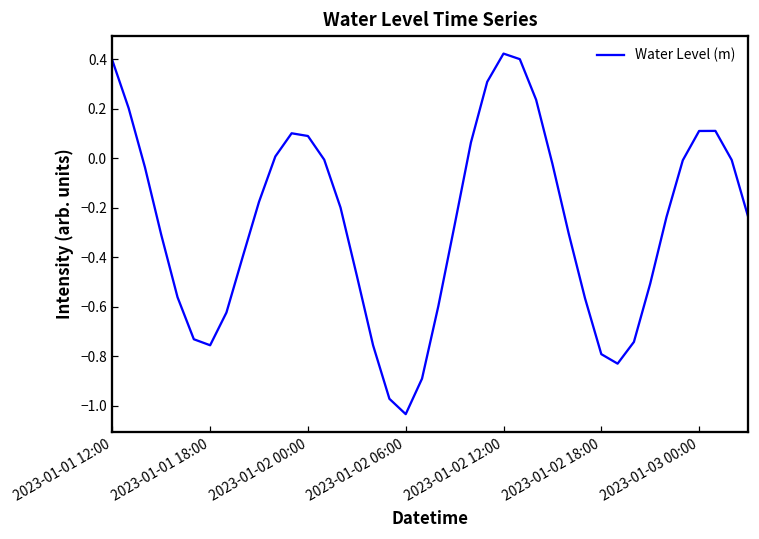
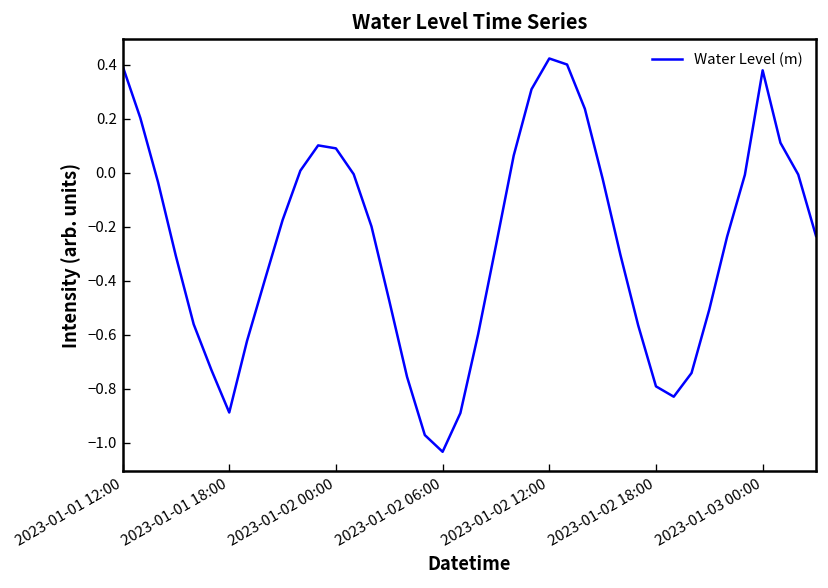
2023-01-01 18:00: -0.75 -> -0.89
2023-01-03 00:00: 0.11 -> 0.38
